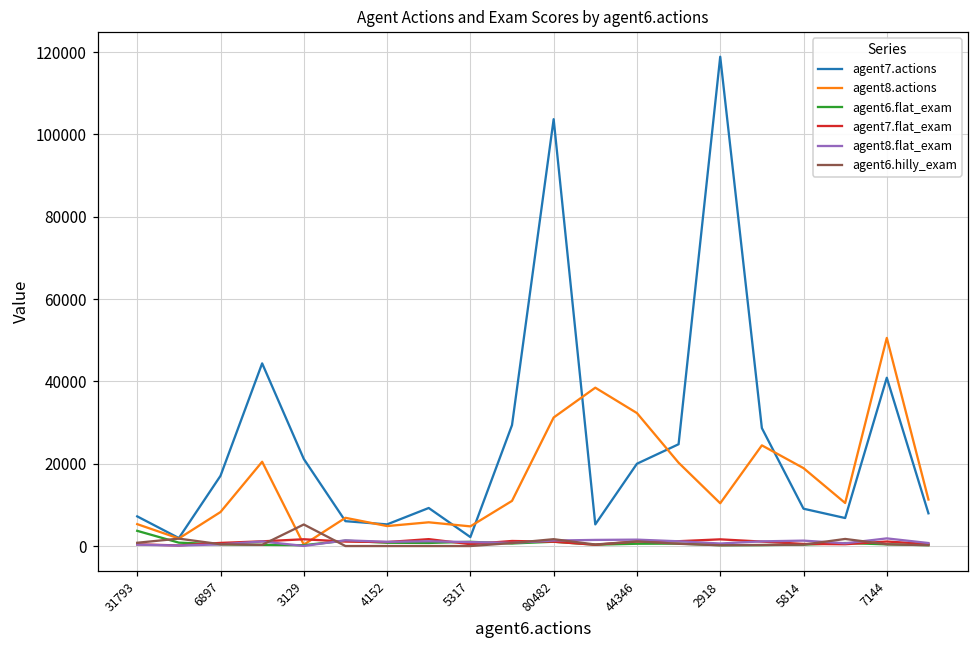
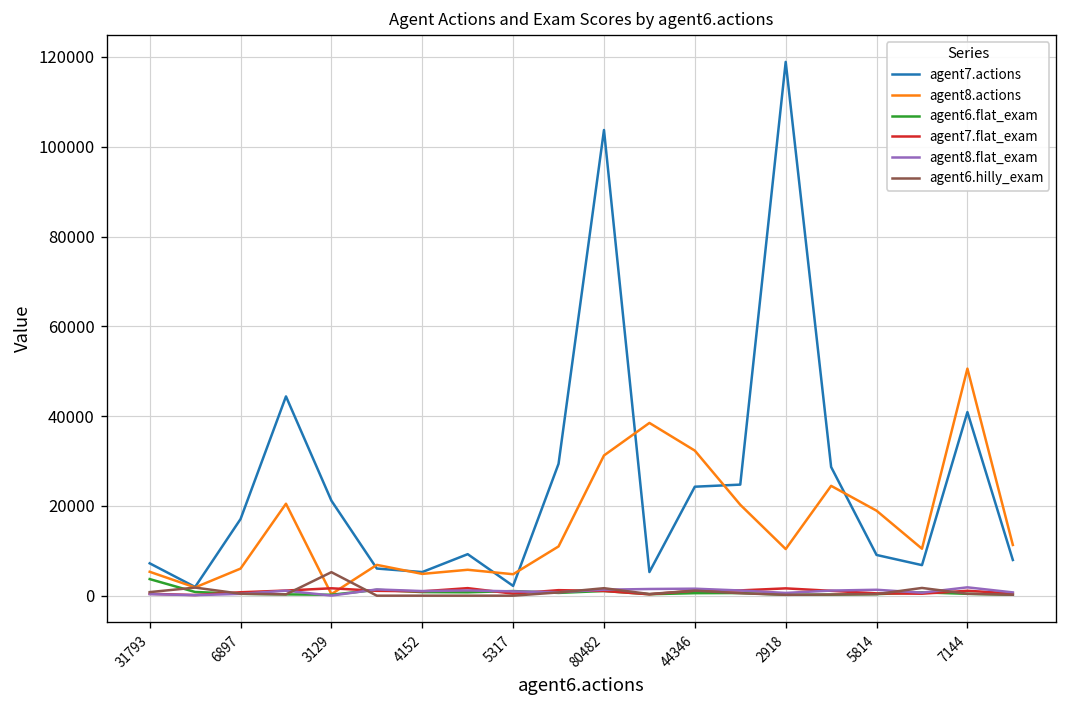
agent8.actions, 6897: 8000 -> 6000
agent7.actions, 44346: 20000 -> 24000
